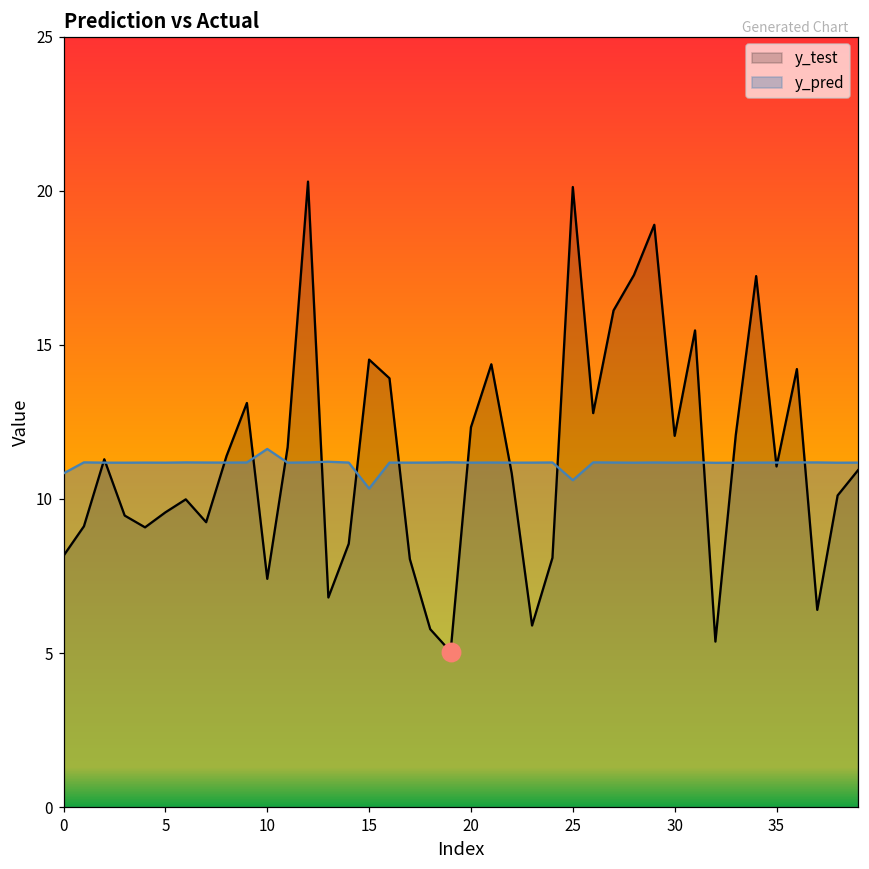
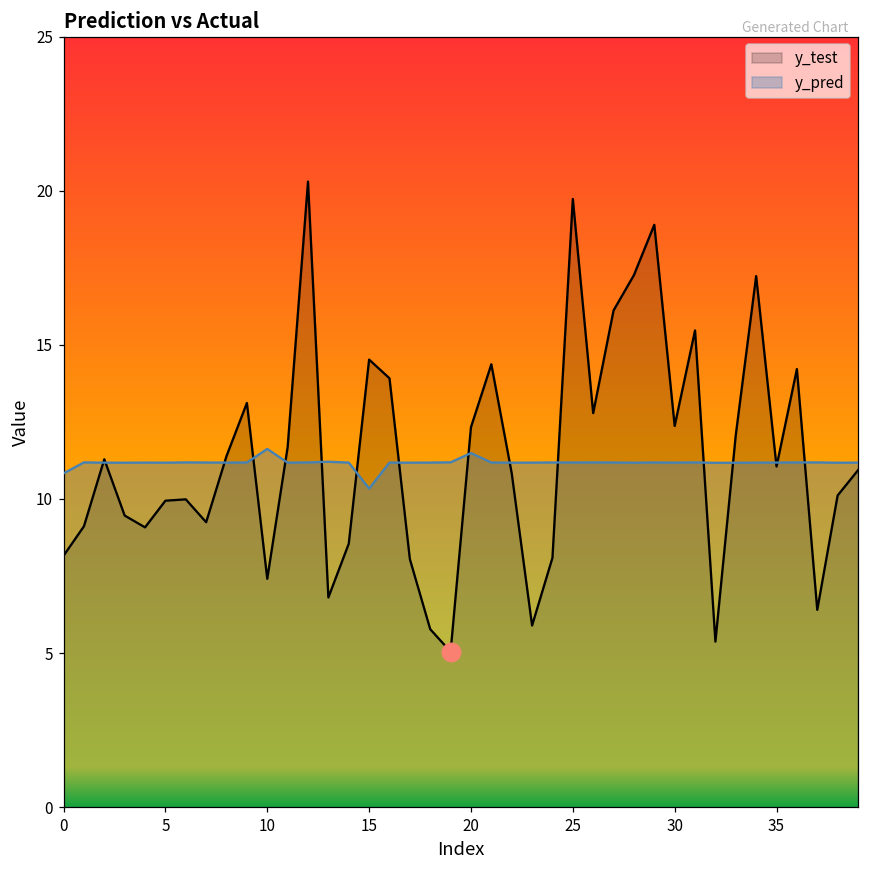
y_test, 5: 9.6 -> 9.9
y_pred, 20: 11.2 -> 11.5
y_test, 25: 20.1 -> 19.7
y_pred, 25: 10.6 -> 11.2
y_test, 30: 12.0 -> 12.4
